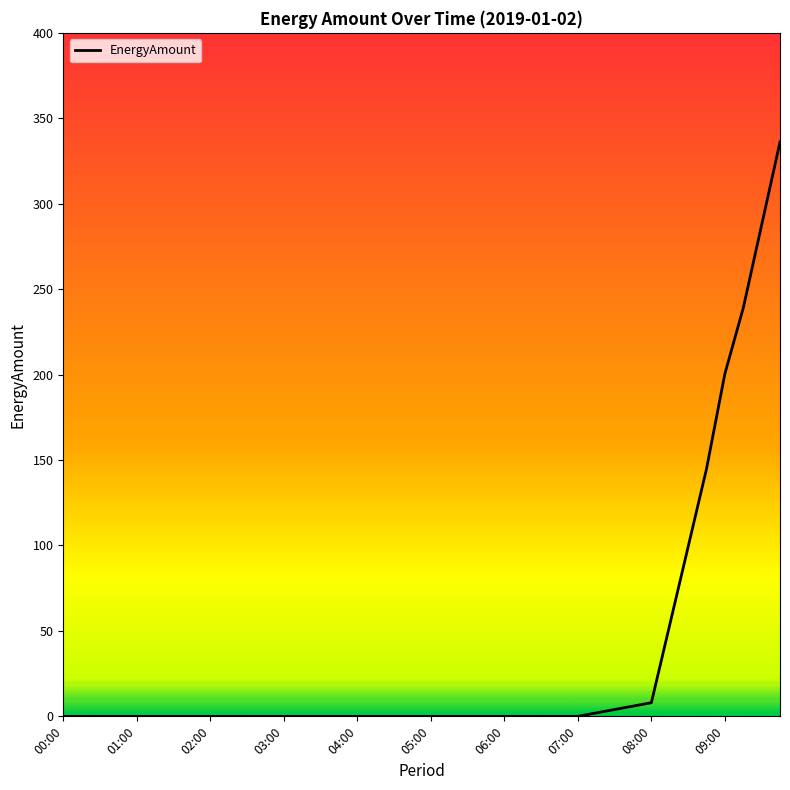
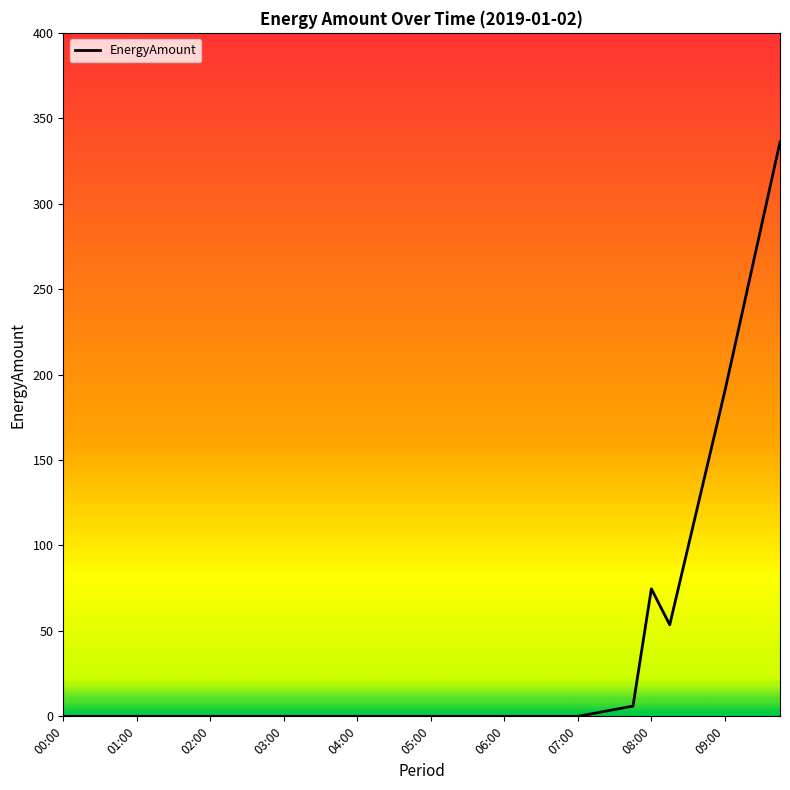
08:00: 8 -> 75
09:00: 200 -> 190
